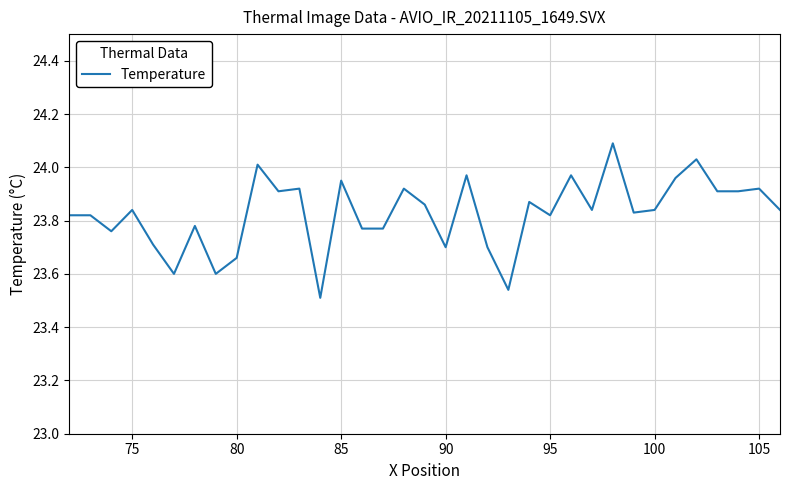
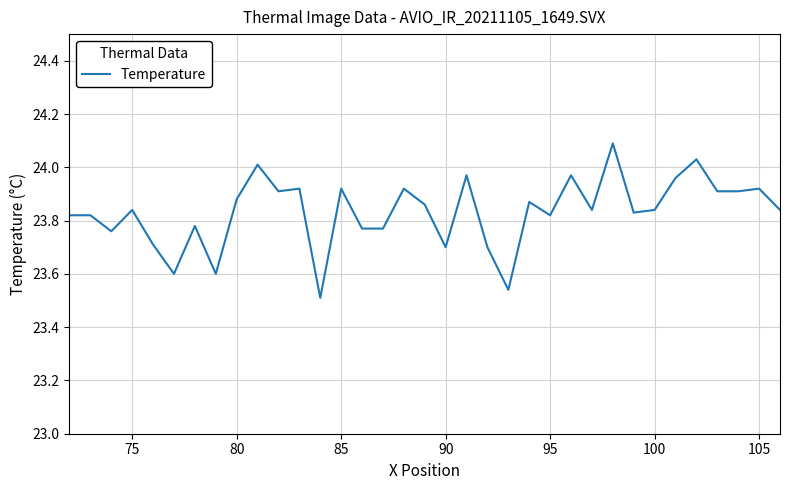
80: 23.66 -> 23.88
85: 23.95 -> 23.92
